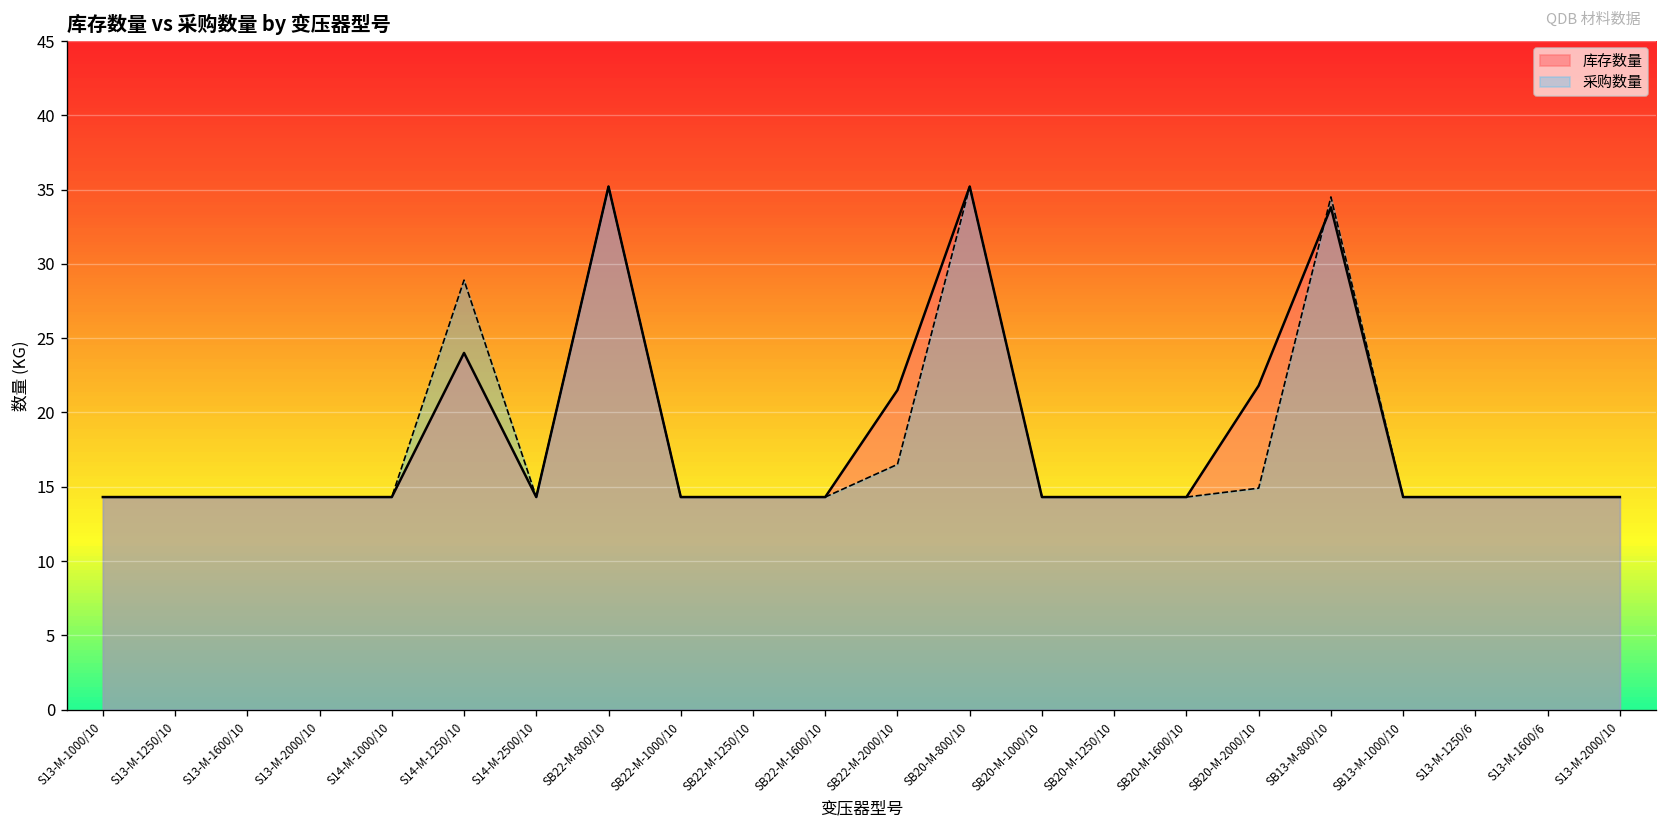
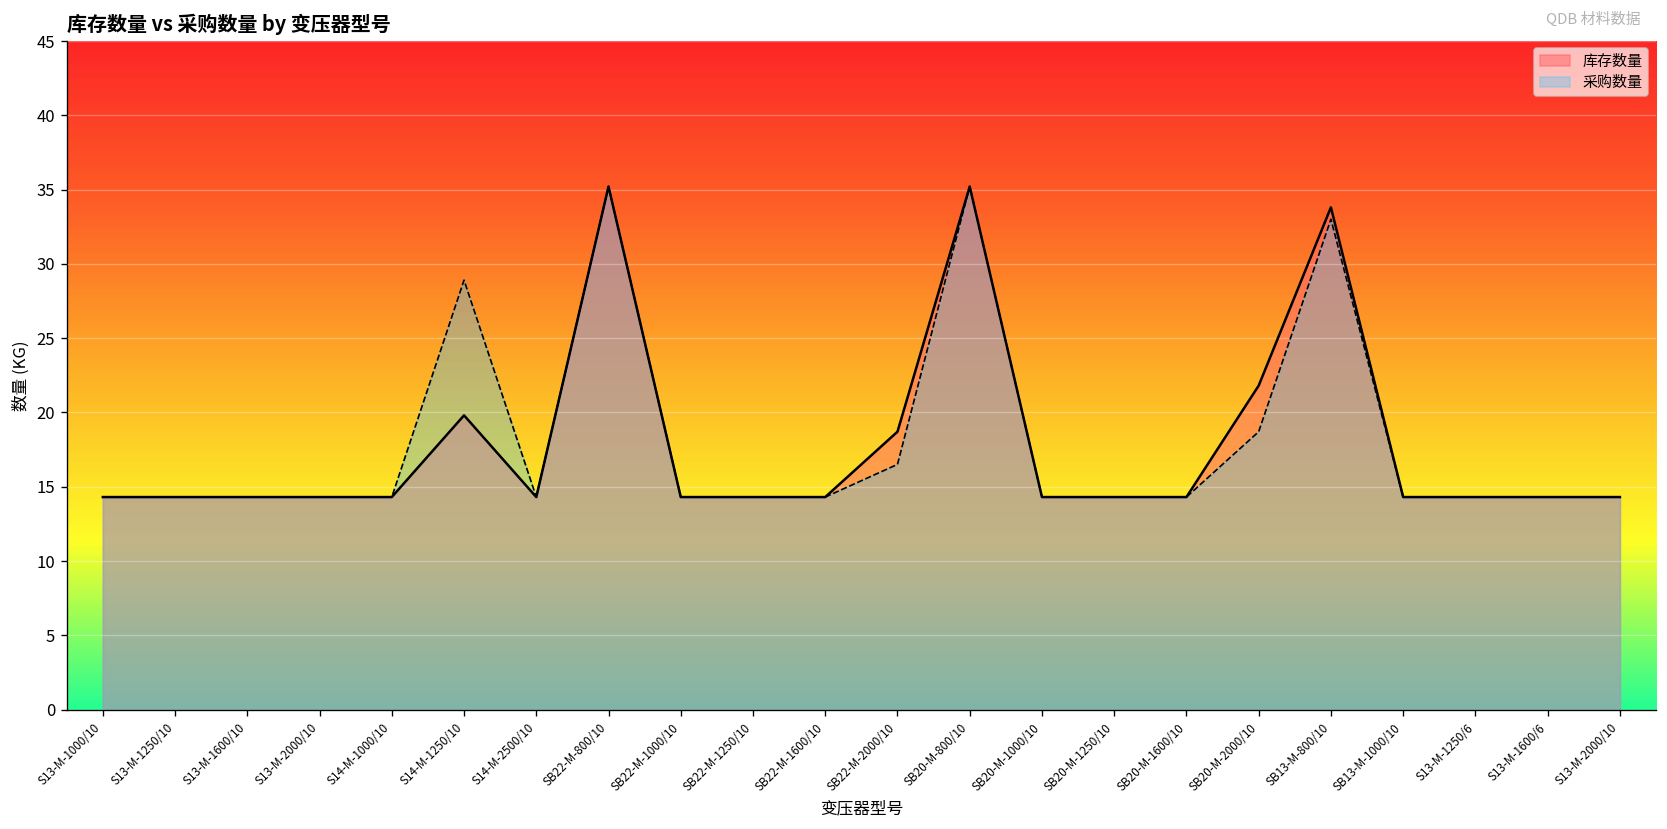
库存数量, S14-M-1250/10: 24.0 -> 19.8
库存数量, SB22-M-2000/10: 21.5 -> 18.7
采购数量, SB20-M-2000/10: 14.9 -> 18.7
采购数量, SB13-M-800/10: 34.5 -> 33.0
